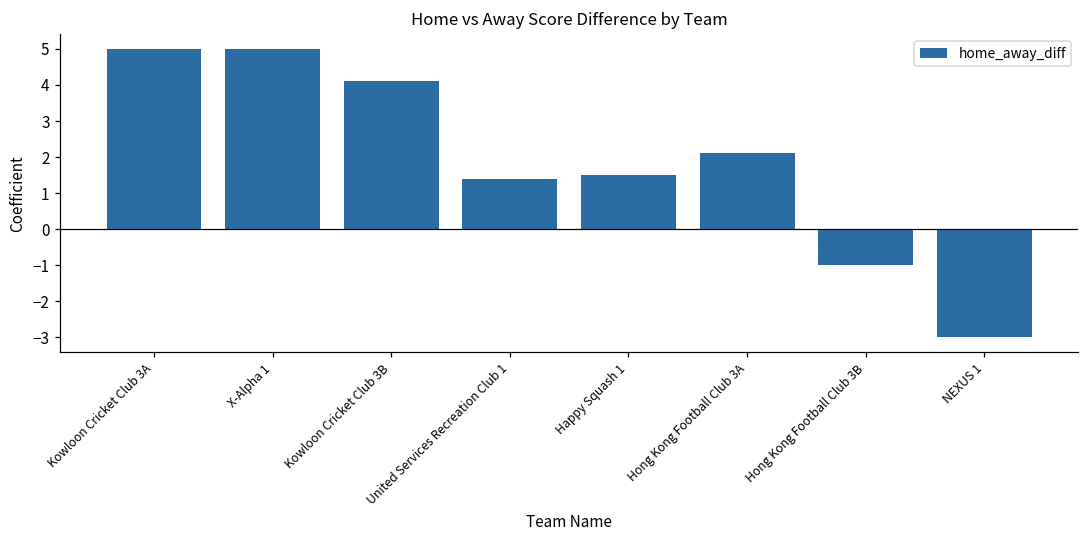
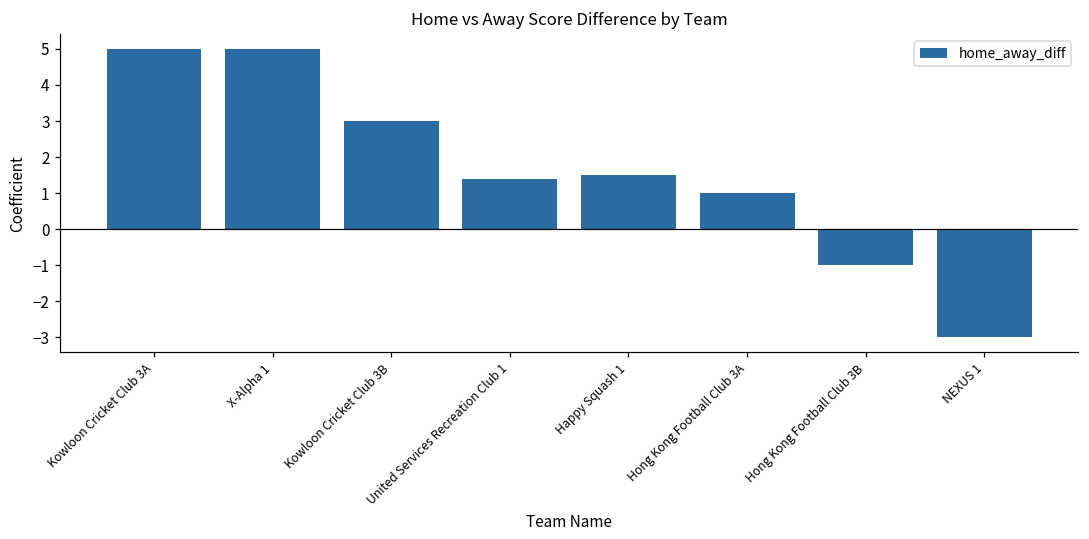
Kowloon Cricket Club 3B: 4.1 -> 3.0
Hong Kong Football Club 3A: 2.1 -> 1.0
